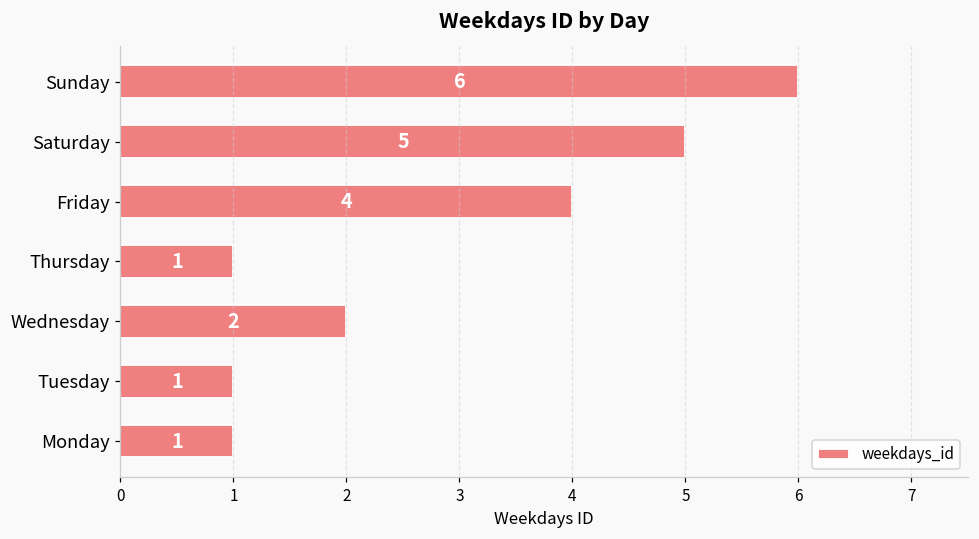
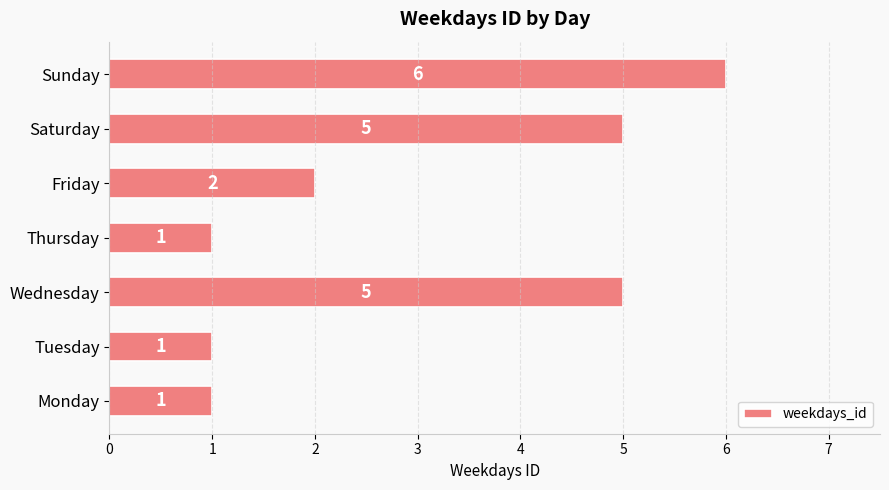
Friday: 4 -> 2
Wednesday: 2 -> 5
